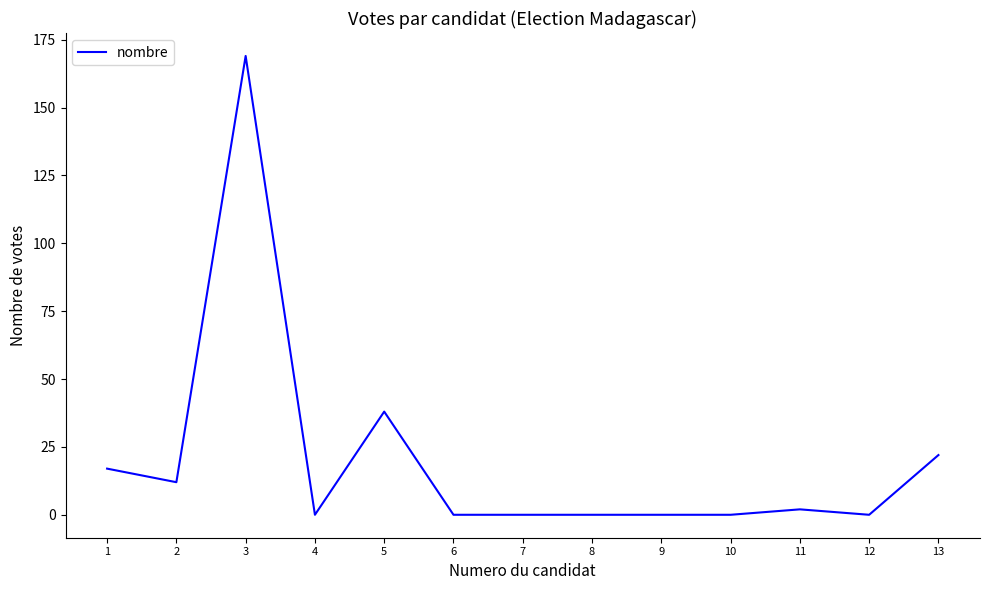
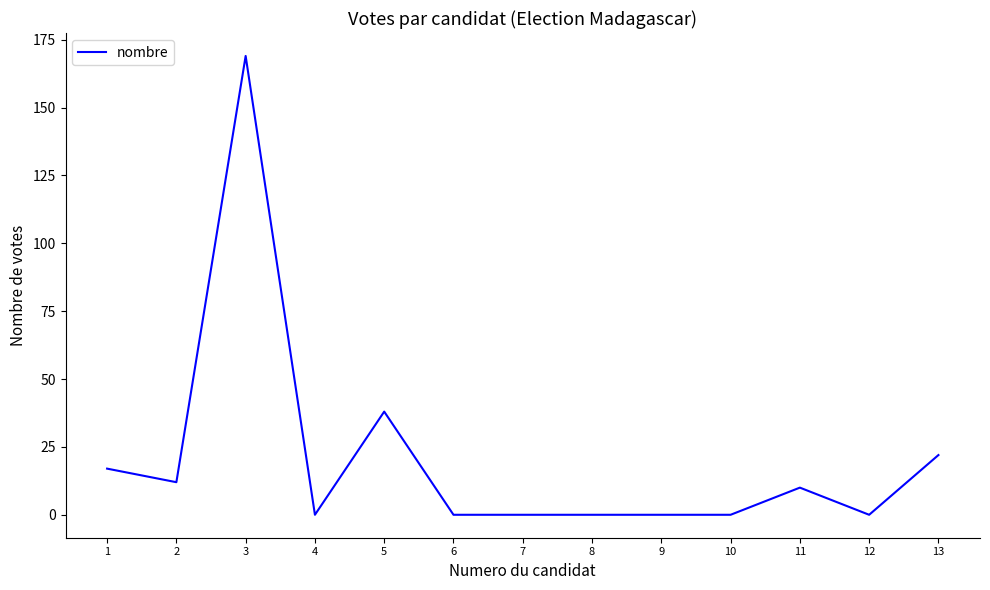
11: 2 -> 10
